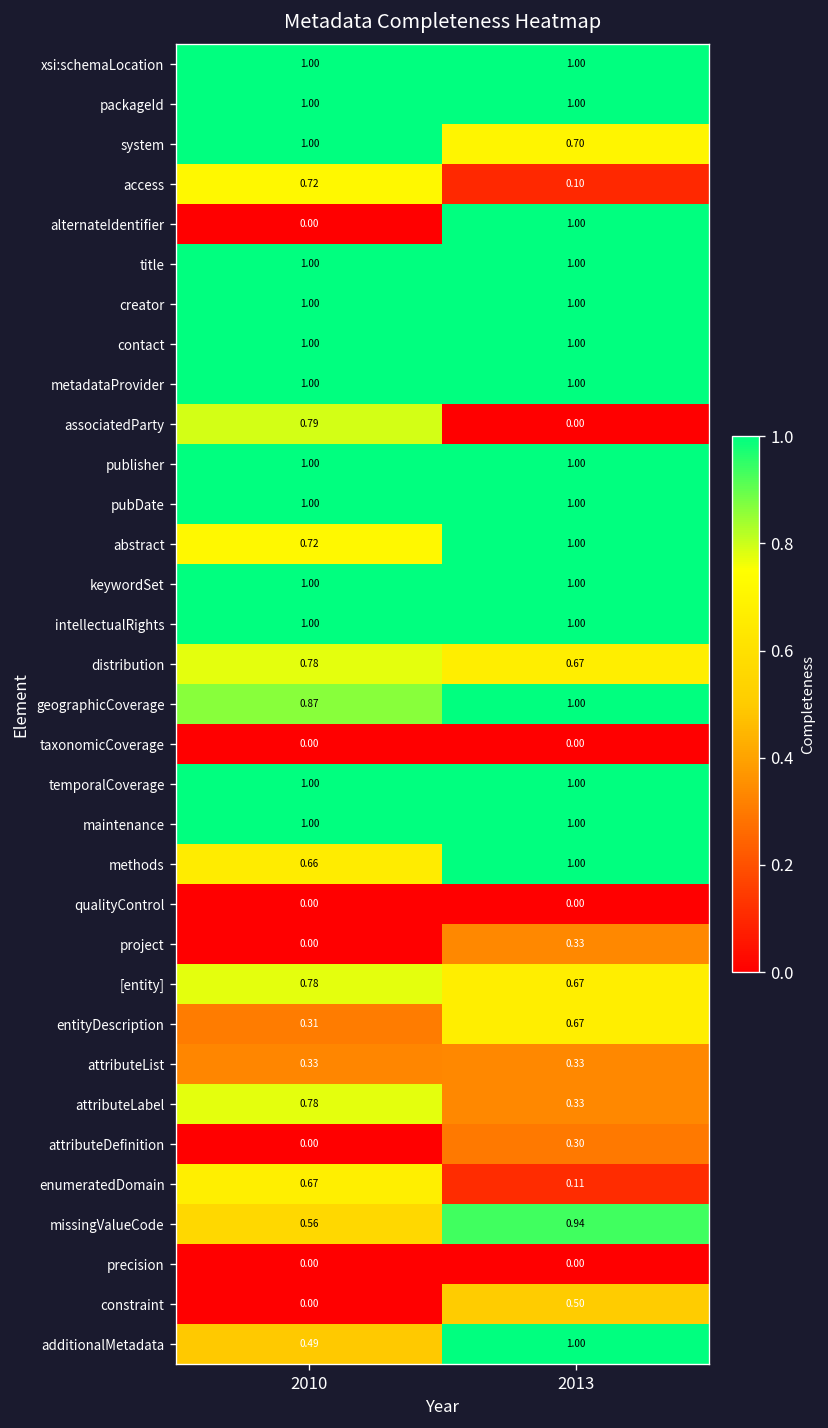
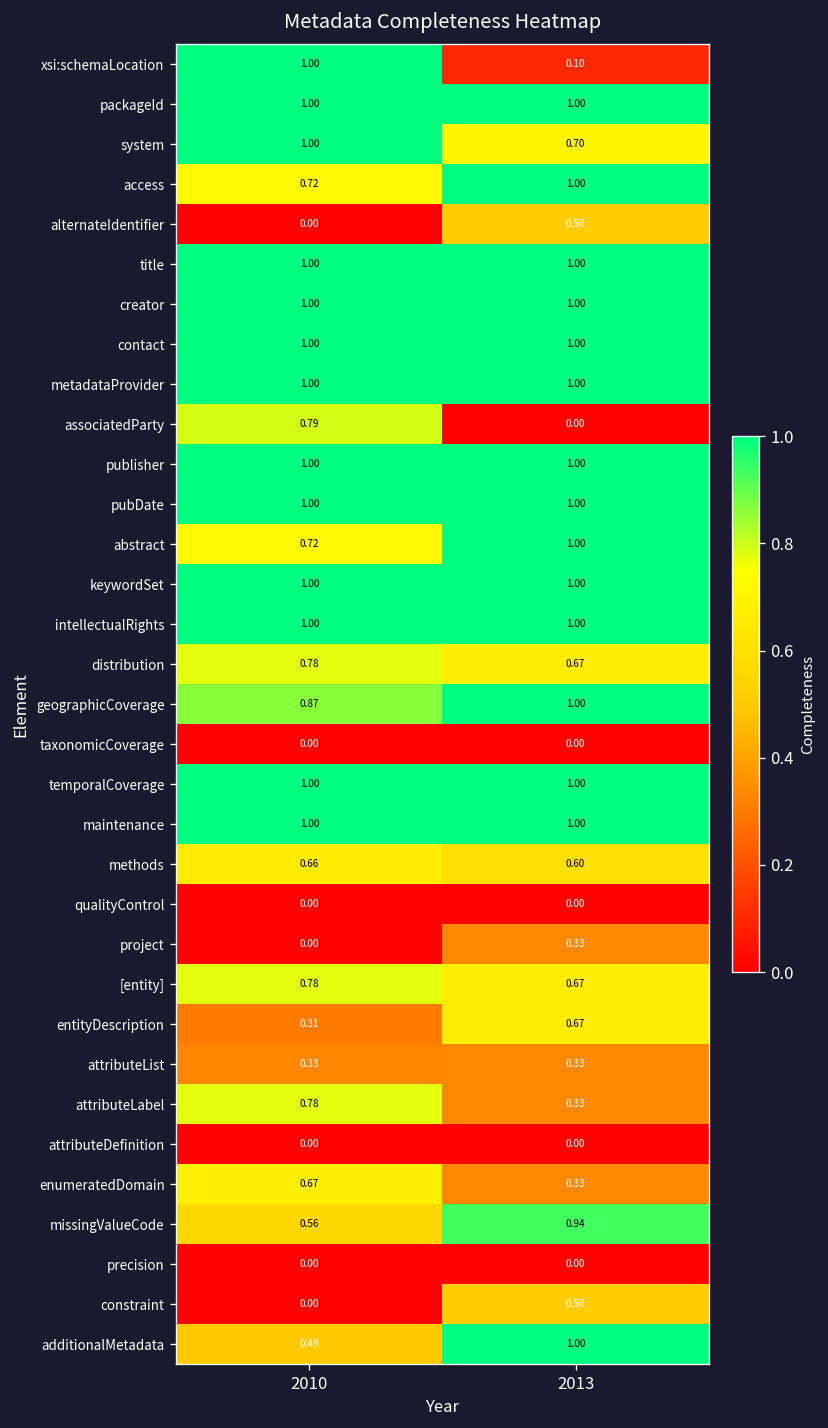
xsi:schemaLocation, 2013: 1.00 -> 0.10
access, 2013: 0.10 -> 1.00
alternateIdentifier, 2013: 1.00 -> 0.50
methods, 2013: 1.00 -> 0.60
attributeDefinition, 2013: 0.30 -> 0.00
enumeratedDomain, 2013: 0.11 -> 0.33
